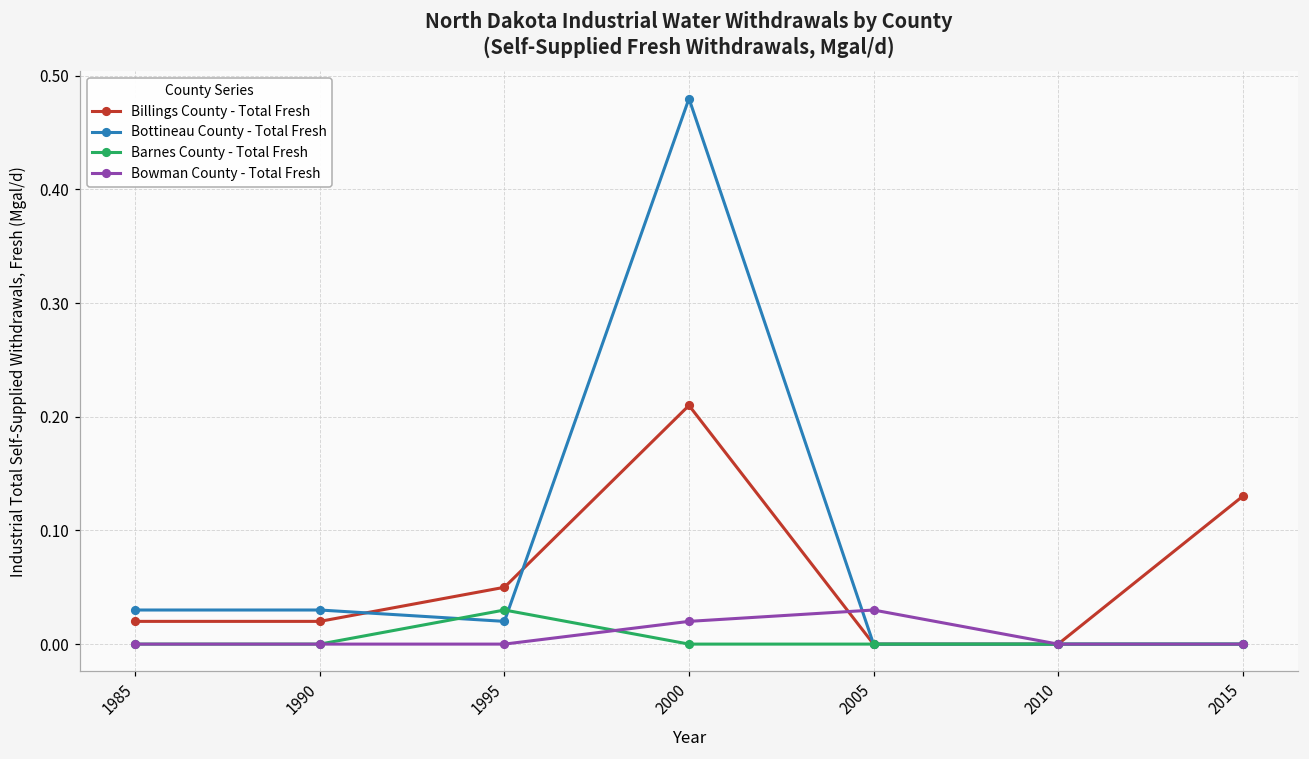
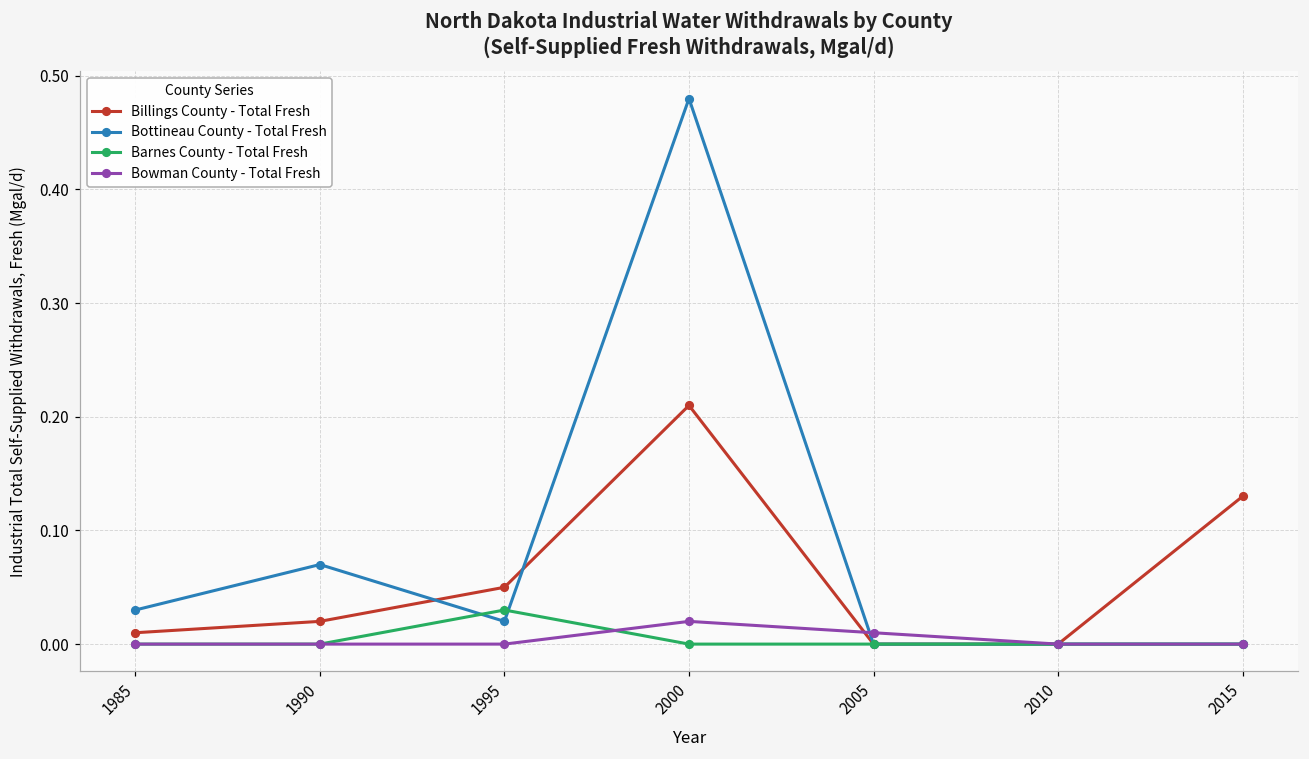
Billings County - Total Fresh, 1985: 0.02 -> 0.01
Bottineau County - Total Fresh, 1990: 0.03 -> 0.07
Bowman County - Total Fresh, 2005: 0.03 -> 0.01
